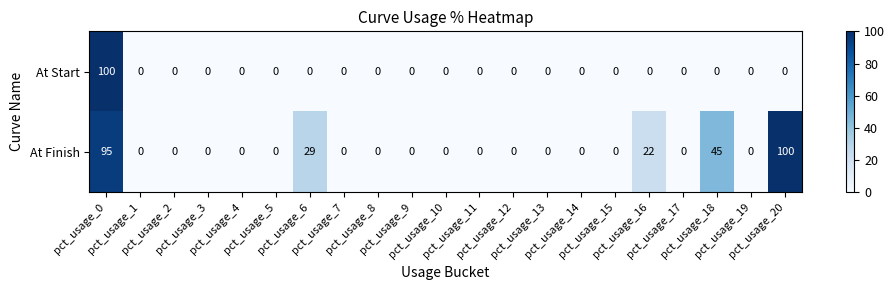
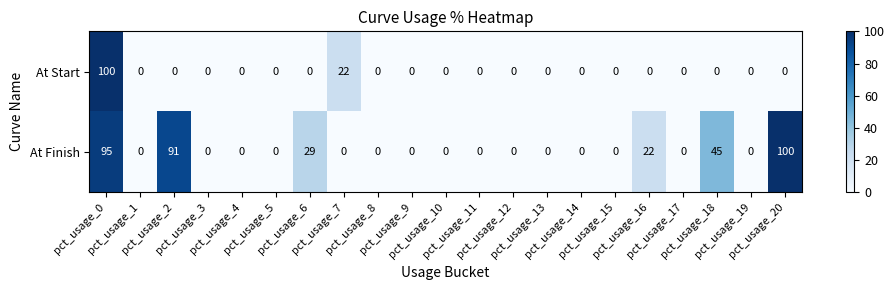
At Start, pct_usage_7: 0 -> 22
At Finish, pct_usage_2: 0 -> 91
